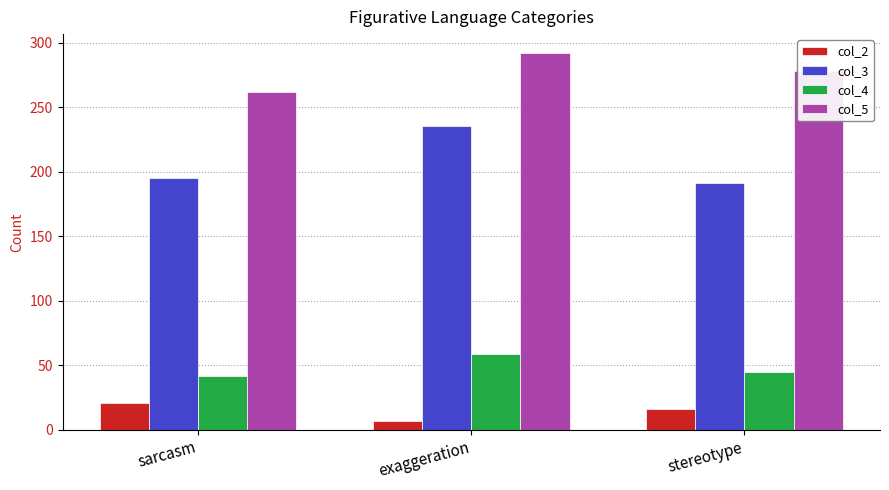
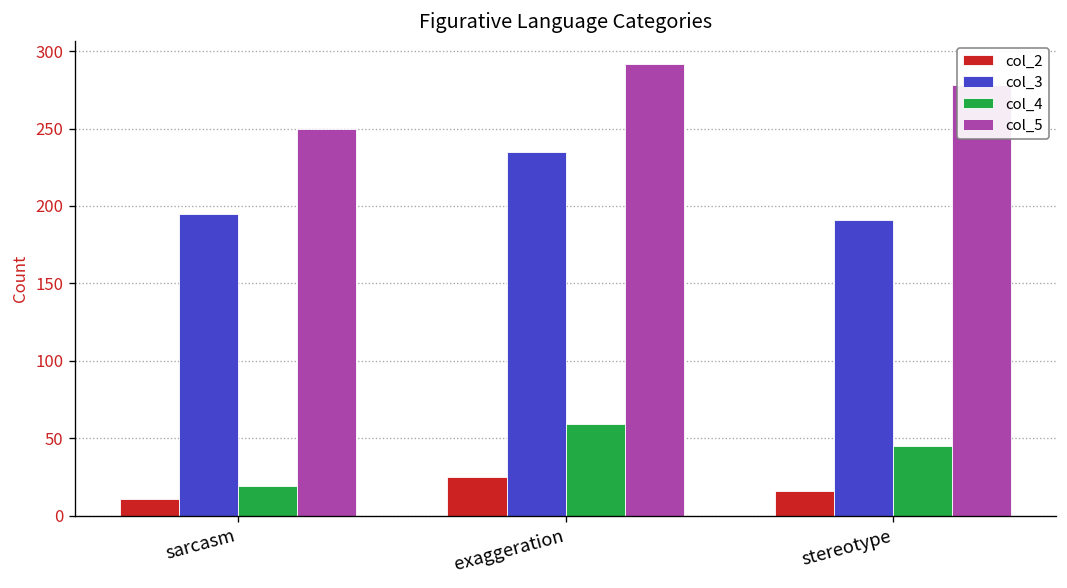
col_2, sarcasm: 21 -> 11
col_4, sarcasm: 42 -> 19
col_5, sarcasm: 262 -> 250
col_2, exaggeration: 7 -> 25
